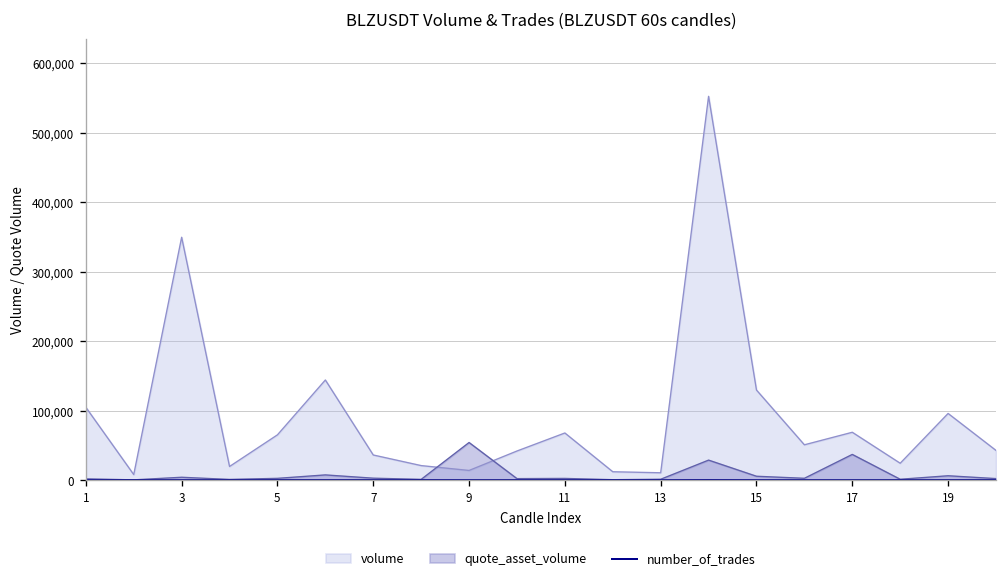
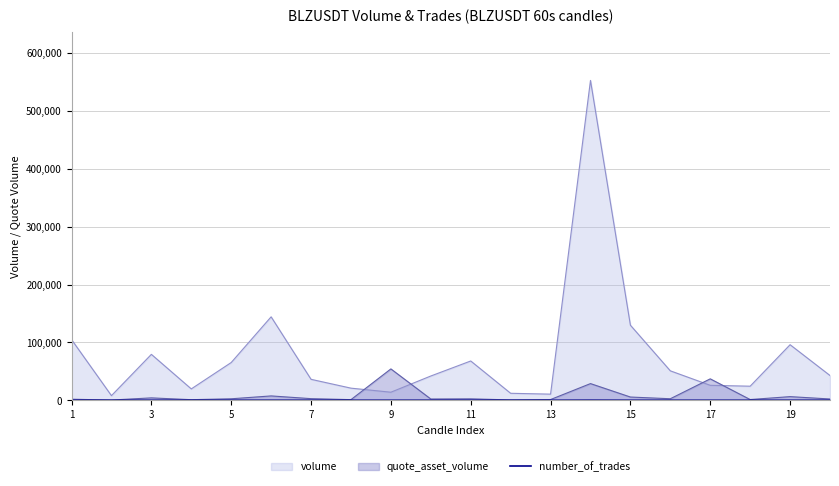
volume, 3: 350,000 -> 80,000
volume, 17: 70,000 -> 30,000
